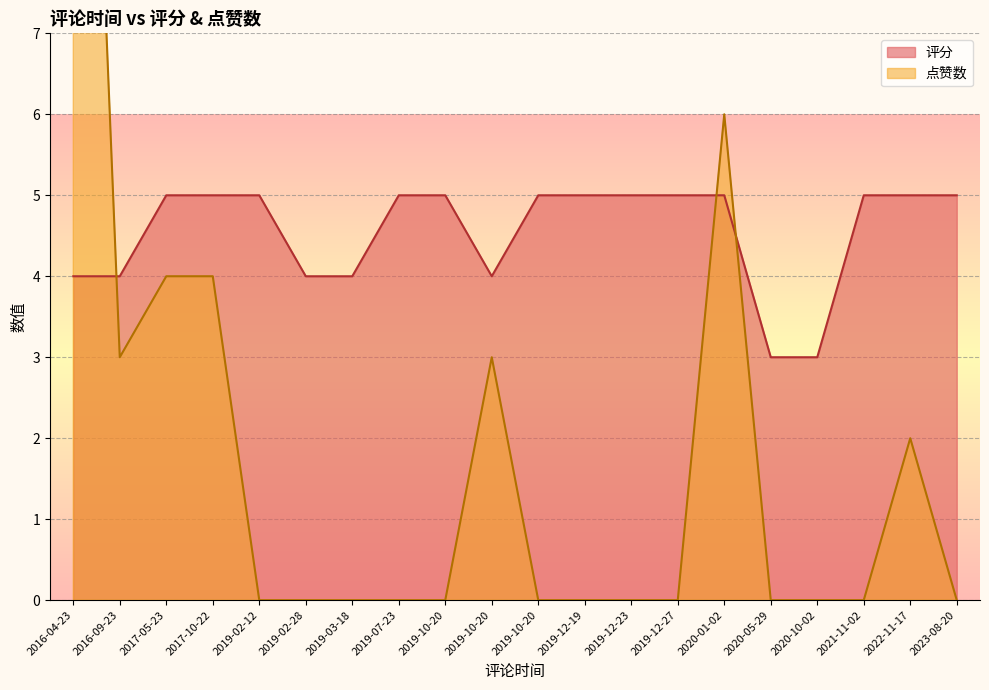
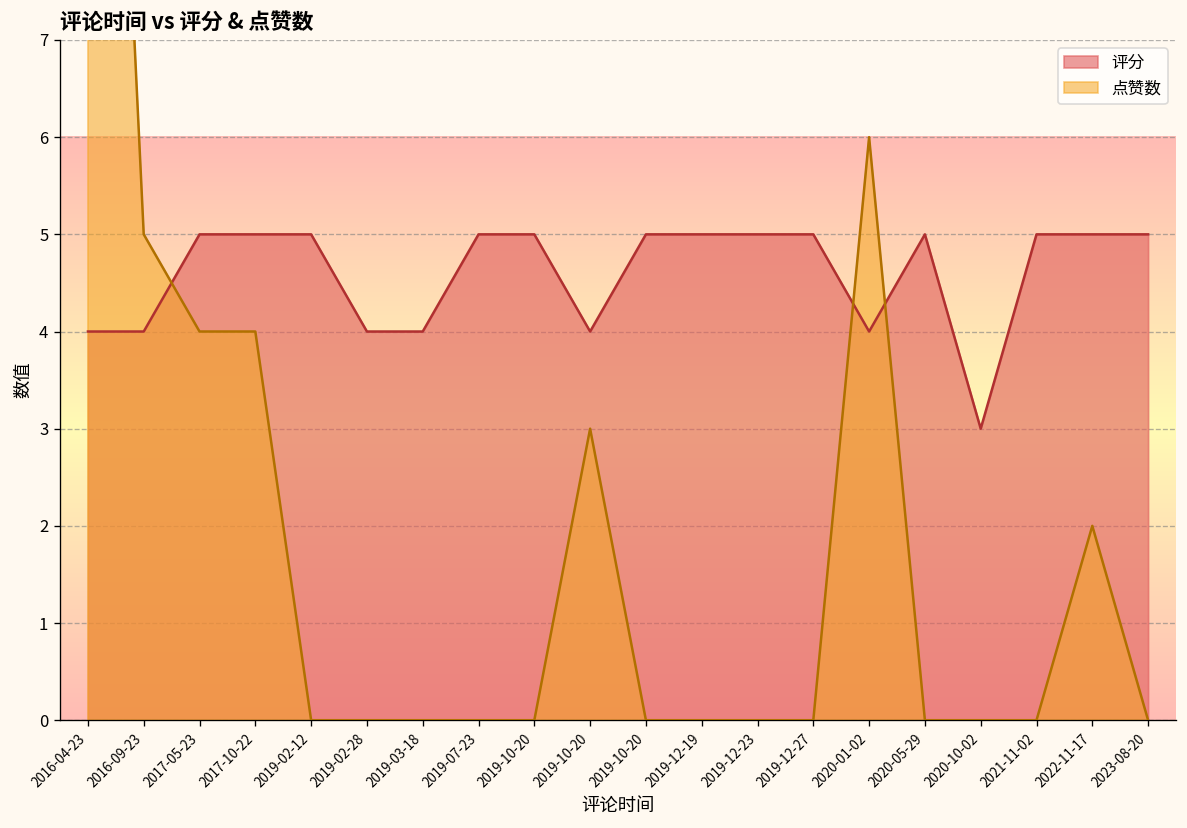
点赞数, 2016-09-23: 3 -> 5
评分, 2020-01-02: 5 -> 4
评分, 2020-05-29: 3 -> 5
